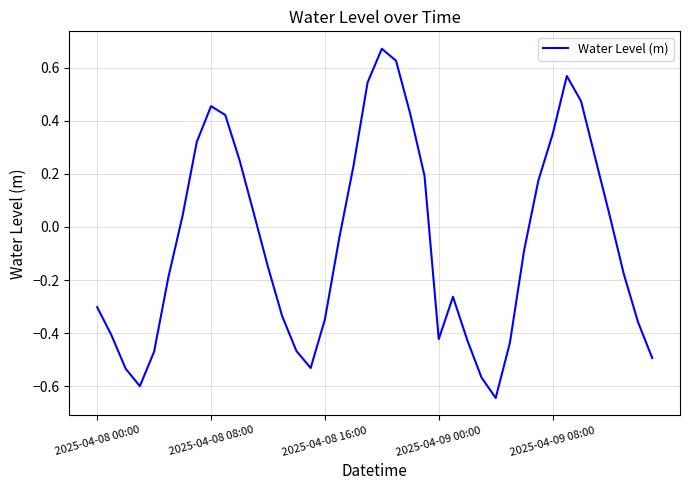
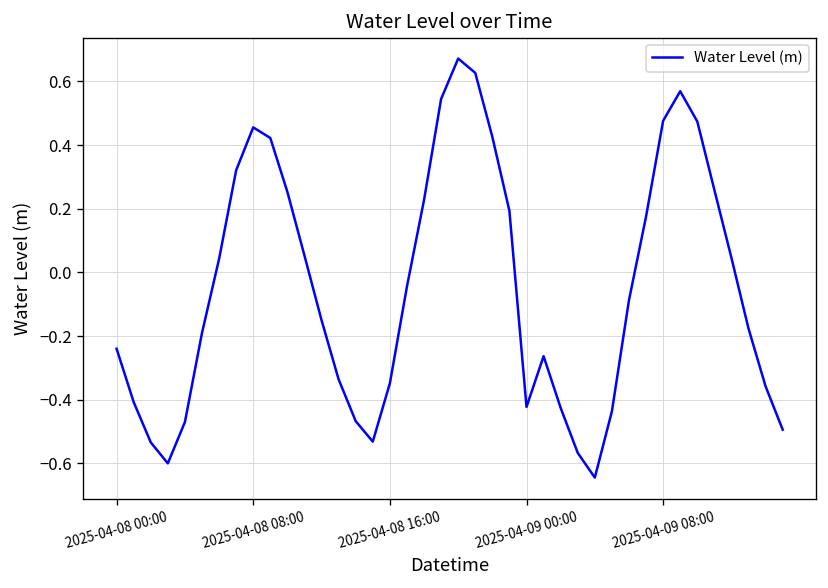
2025-04-08 00:00: -0.30 -> -0.24
2025-04-09 08:00: 0.35 -> 0.48
